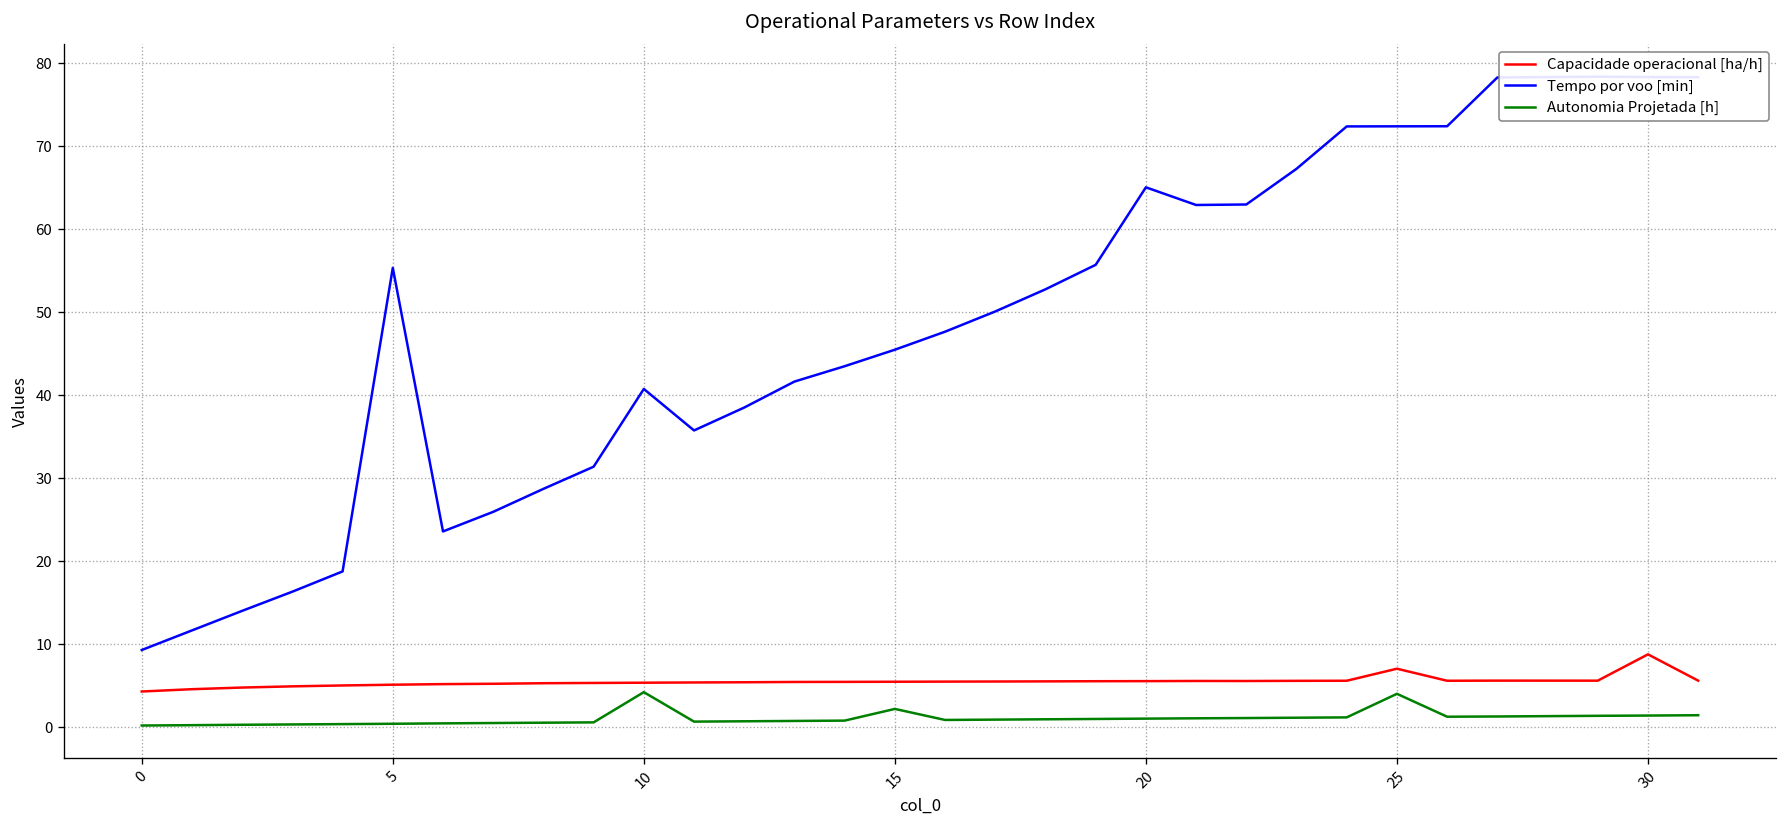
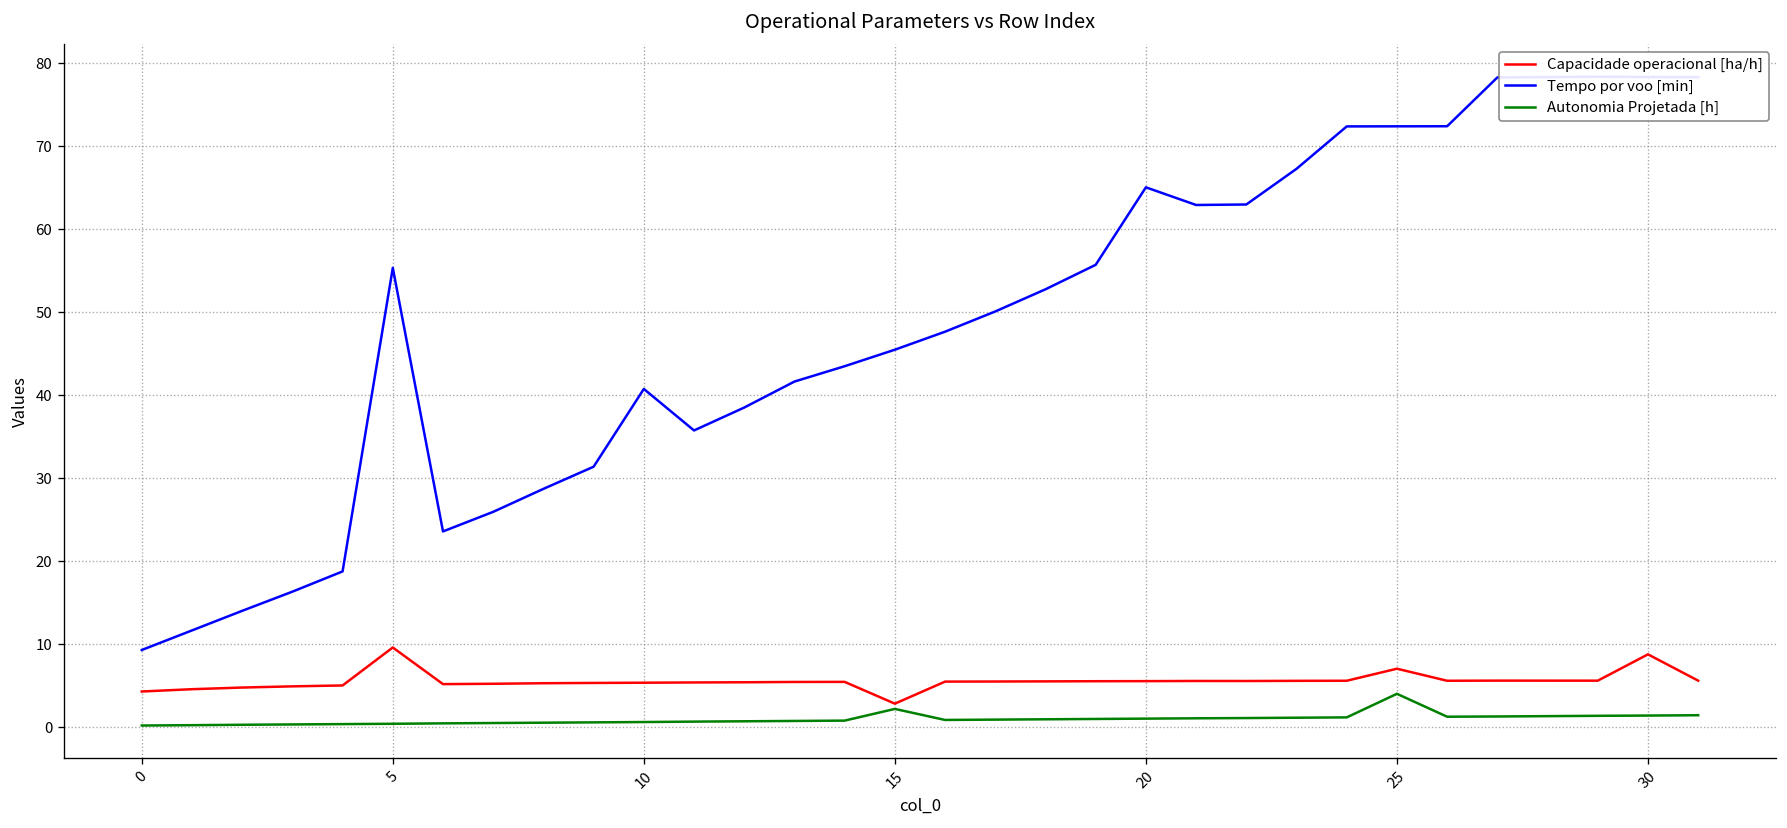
Capacidade operacional [ha/h], 5: 5 -> 10
Autonomia Projetada [h], 10: 4 -> 1
Capacidade operacional [ha/h], 15: 5 -> 3
